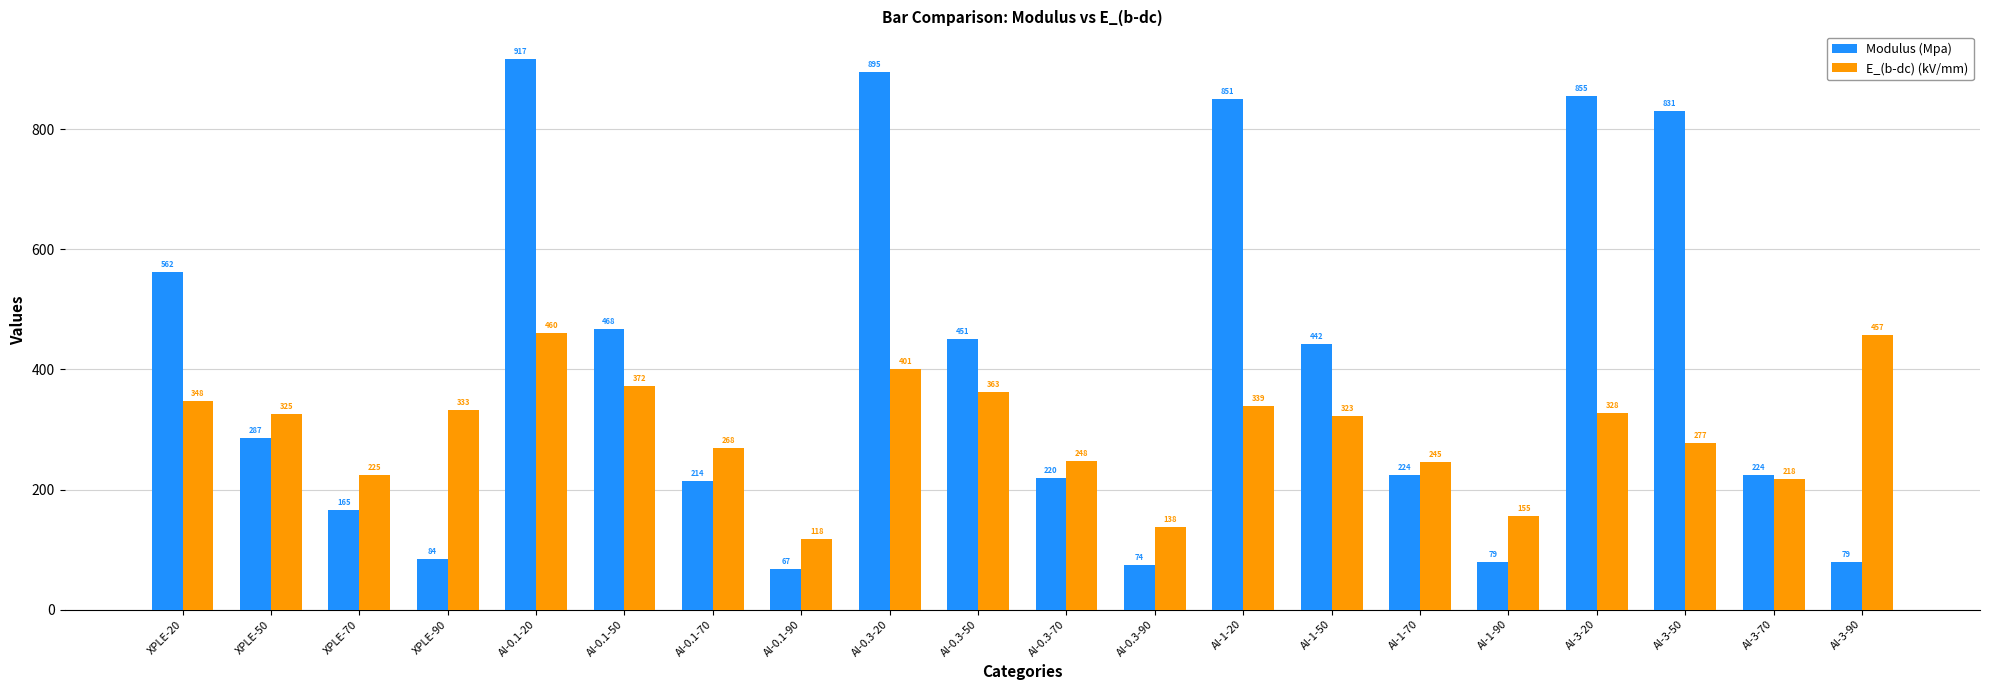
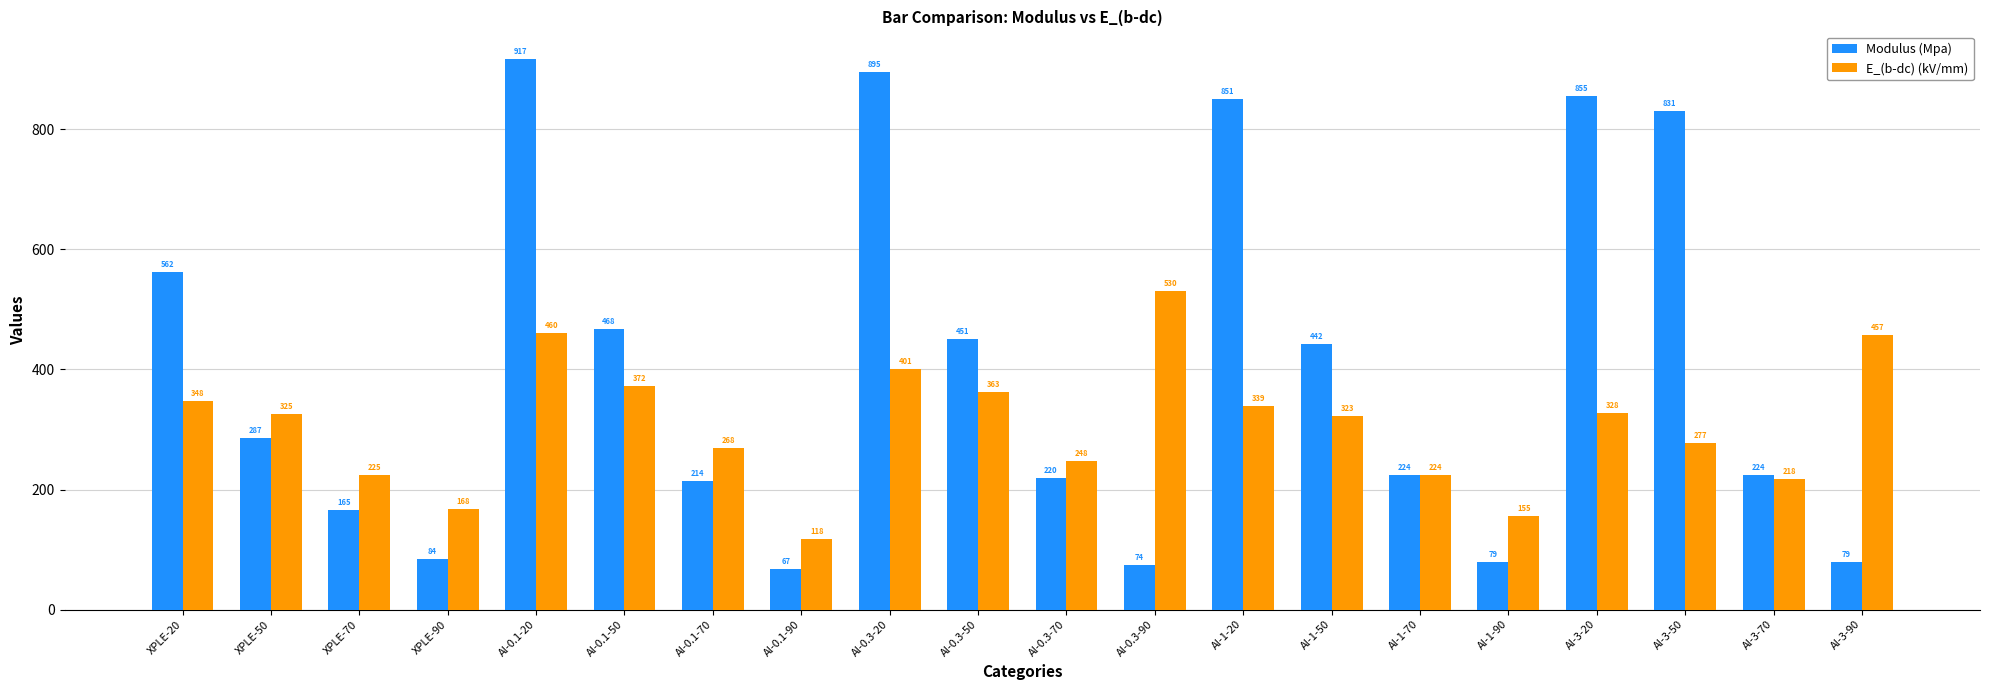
E_(b-dc) (kV/mm), XPLE-90: 333 -> 168
E_(b-dc) (kV/mm), Al-0.3-90: 138 -> 530
E_(b-dc) (kV/mm), Al-1-70: 245 -> 224
